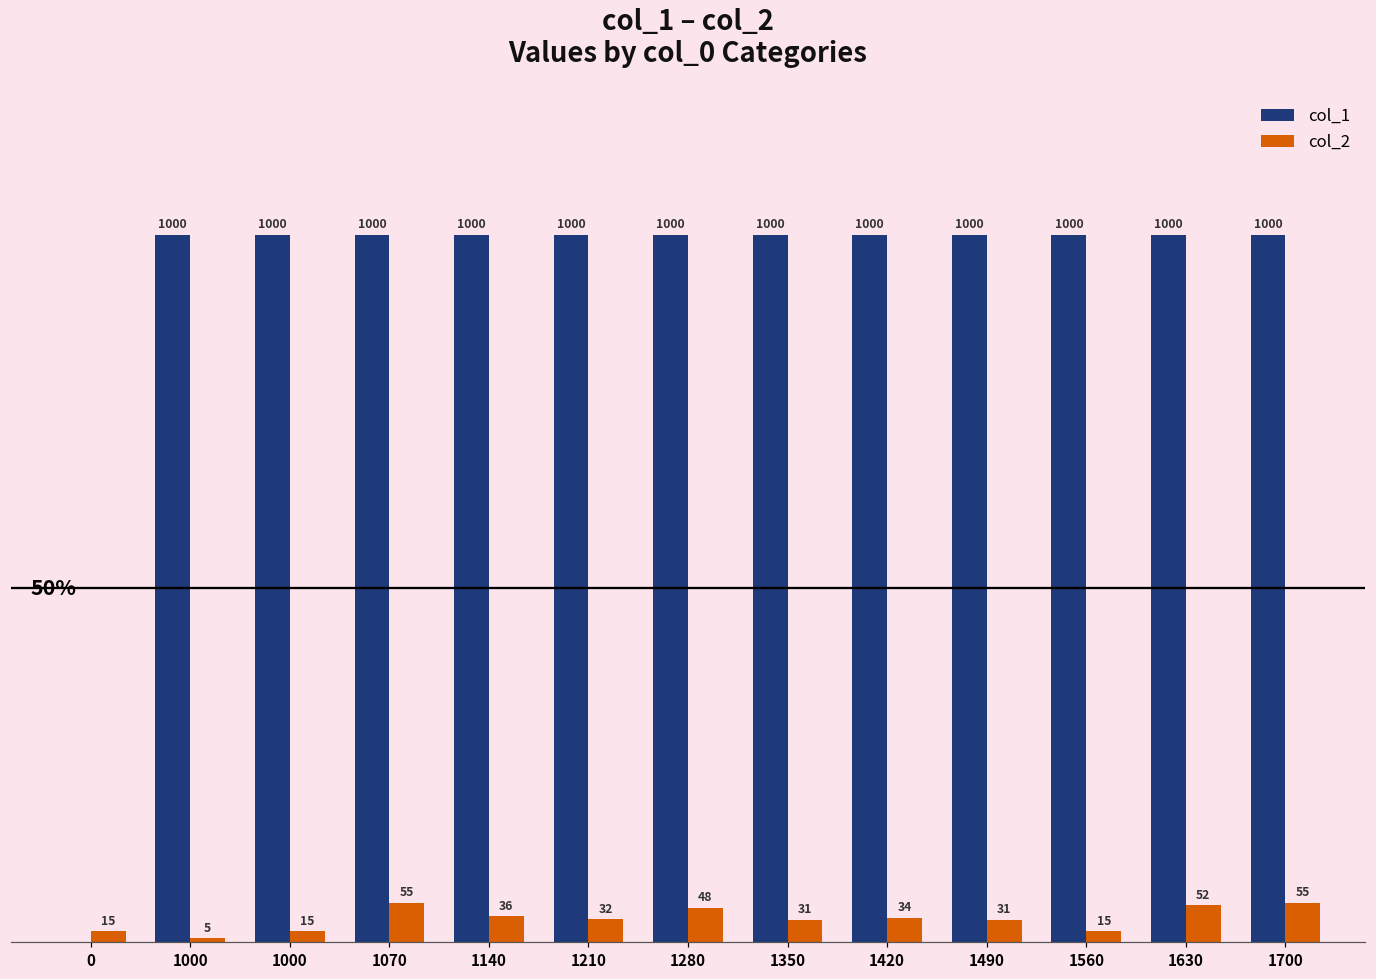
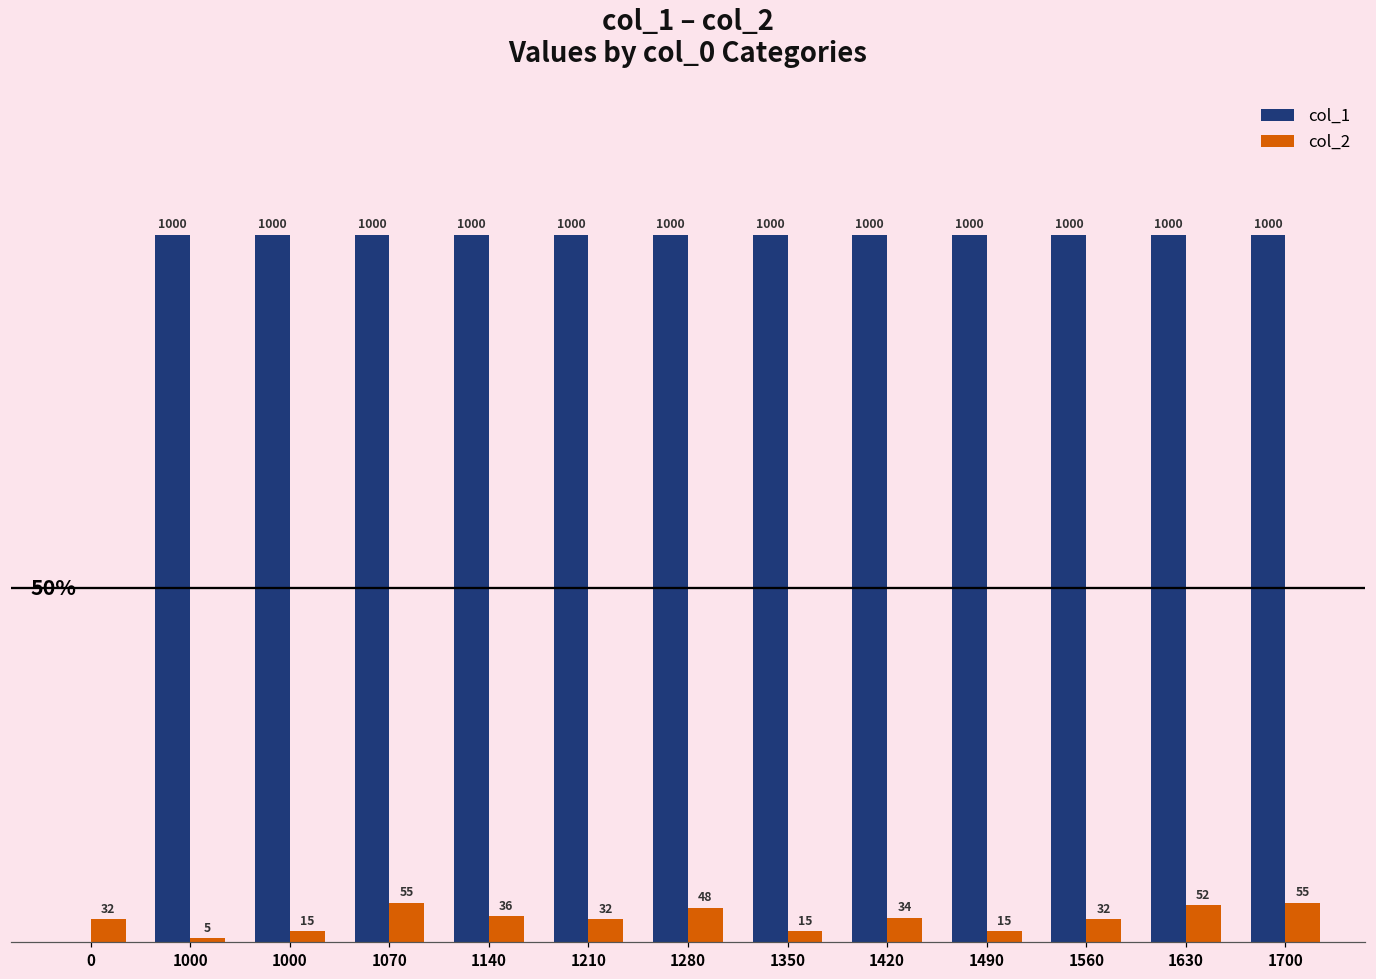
col_2, 0: 15 -> 32
col_2, 1350: 31 -> 15
col_2, 1490: 31 -> 15
col_2, 1560: 15 -> 32
